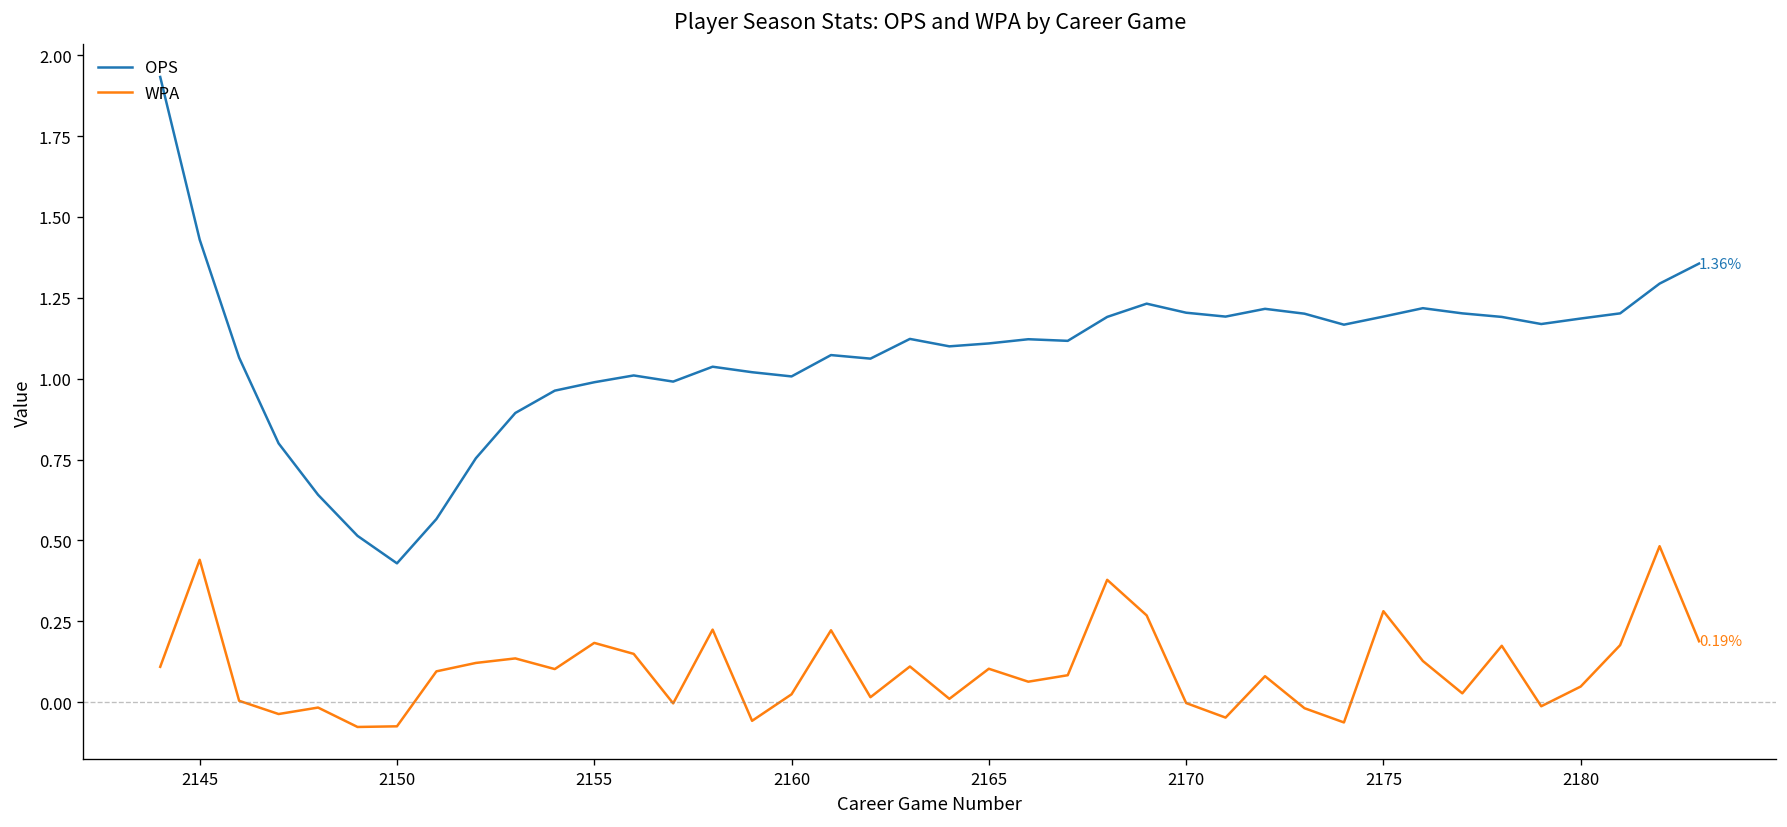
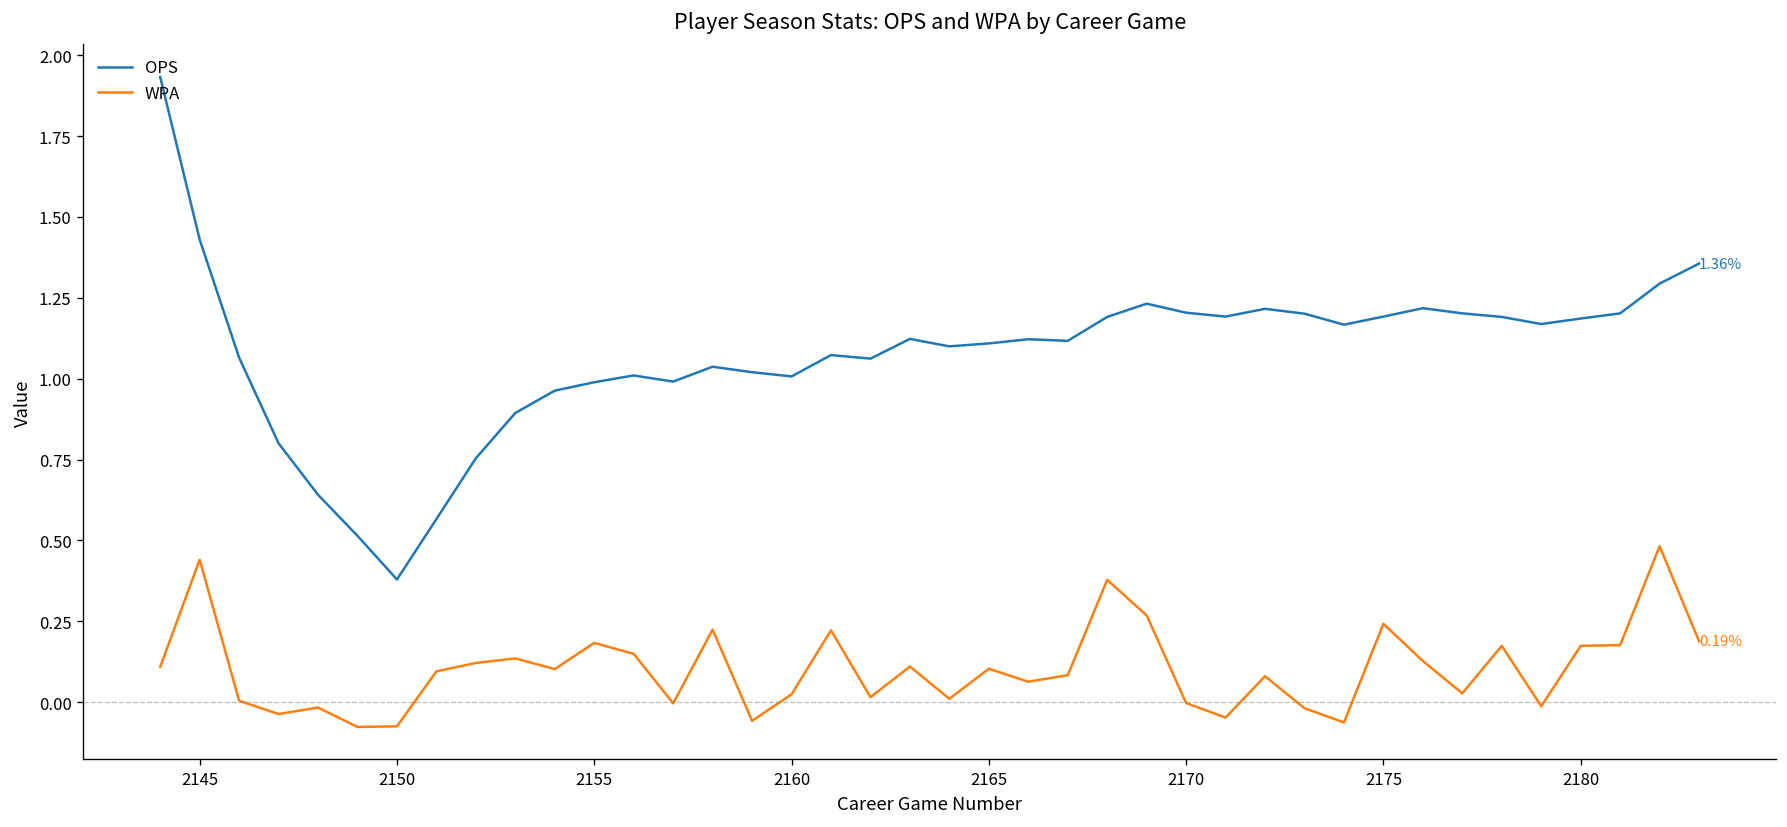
OPS, 2150: 0.43 -> 0.38
WPA, 2175: 0.28 -> 0.24
WPA, 2180: 0.05 -> 0.17
